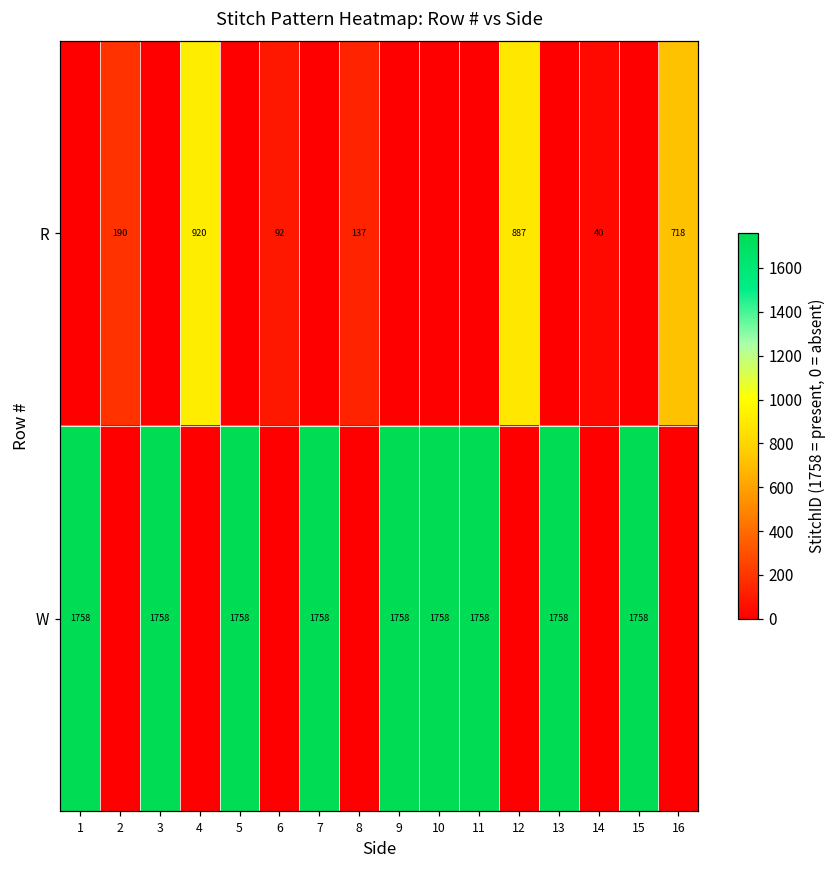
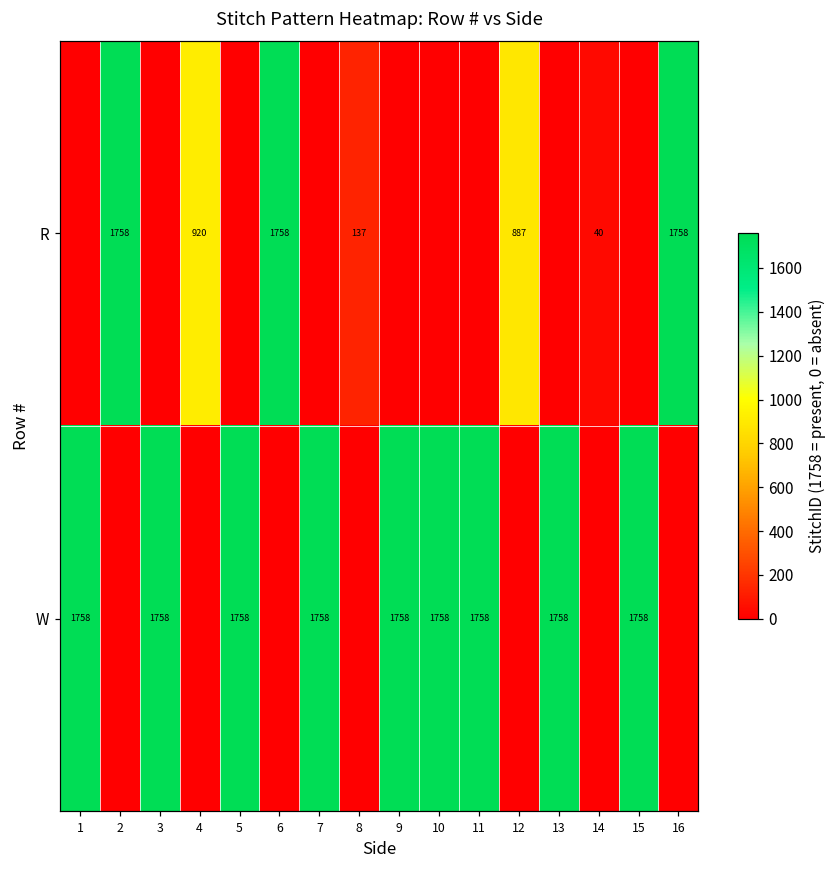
R, 2: 190 -> 1758
R, 6: 92 -> 1758
R, 16: 718 -> 1758
